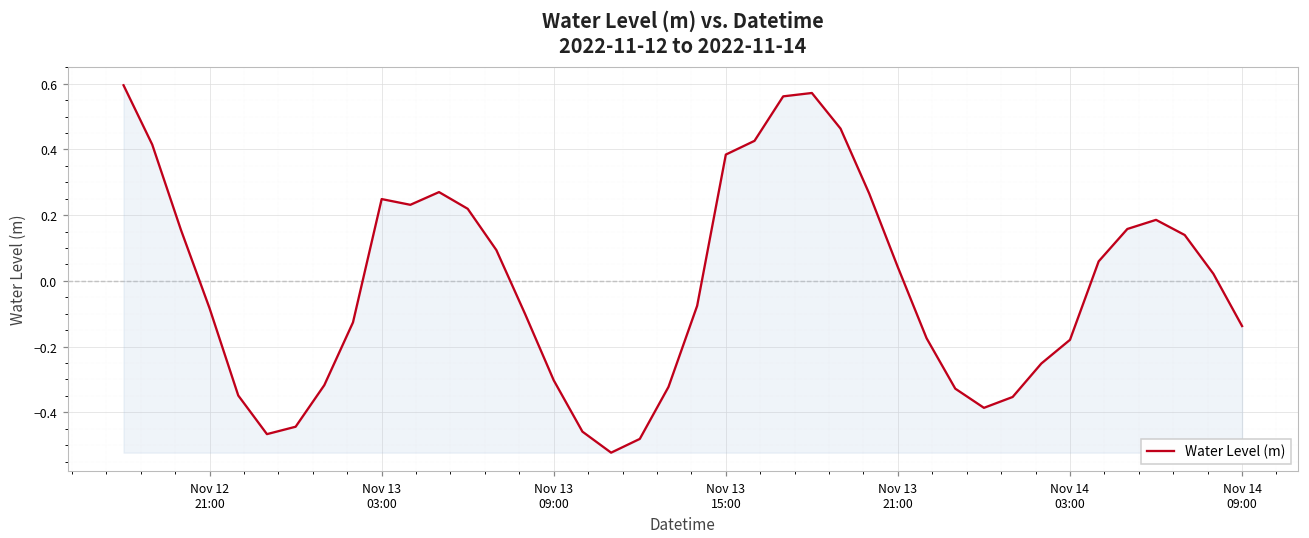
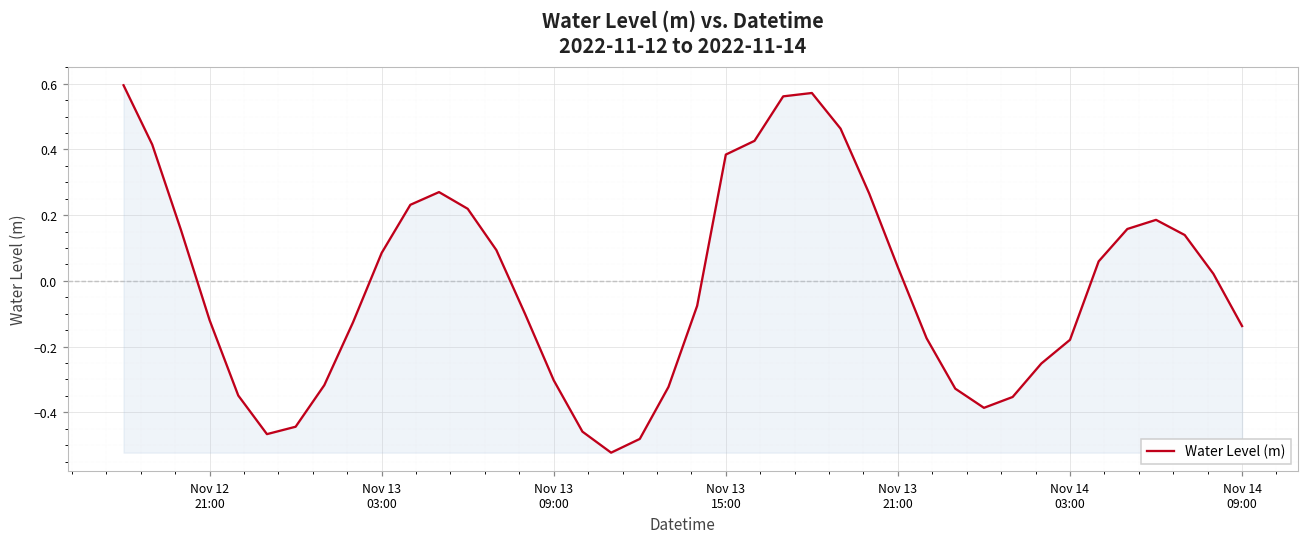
Nov 12 21:00: -0.08 -> -0.12
Nov 13 03:00: 0.25 -> 0.09
